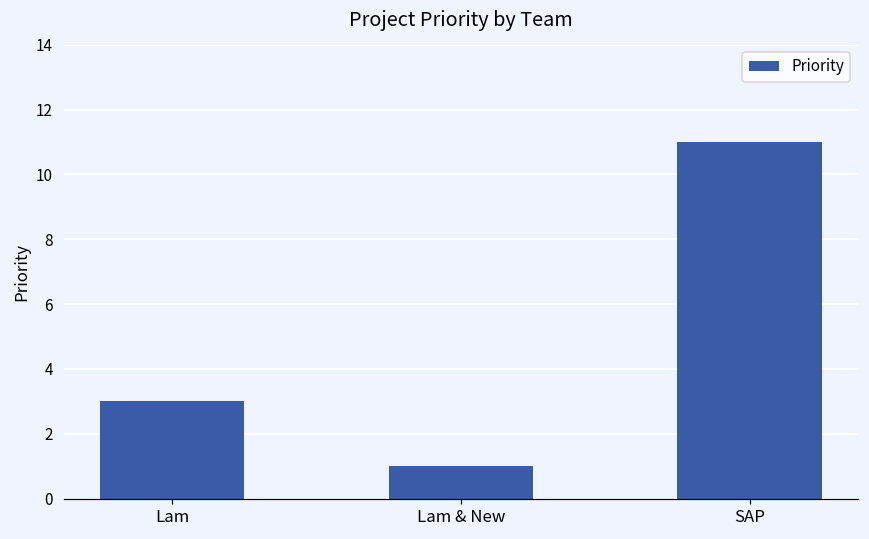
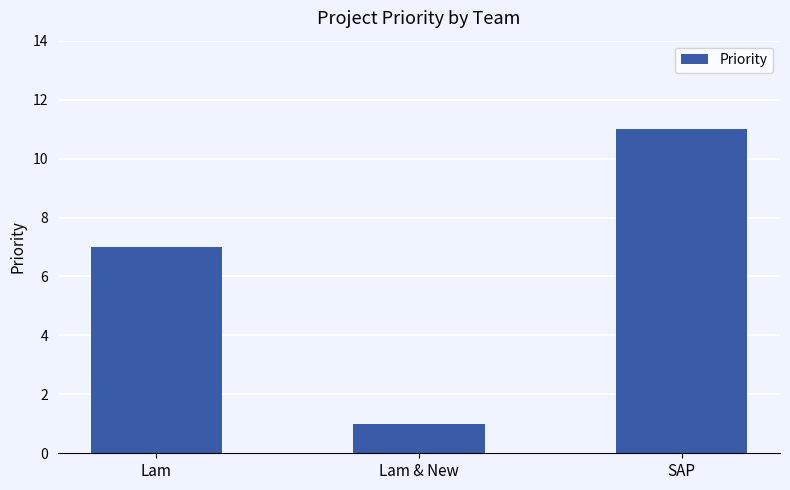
Lam: 3 -> 7
